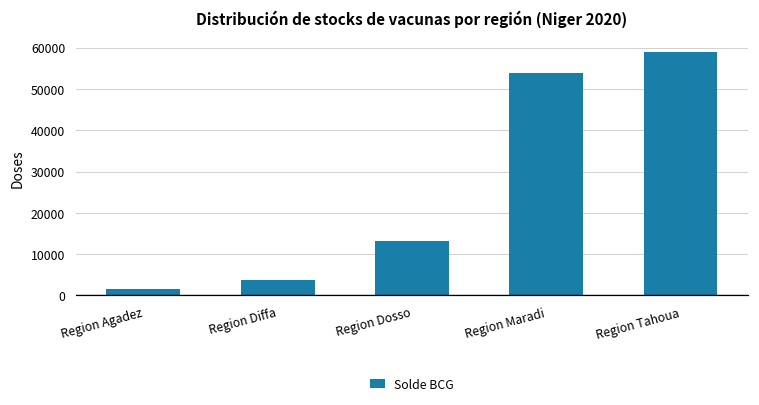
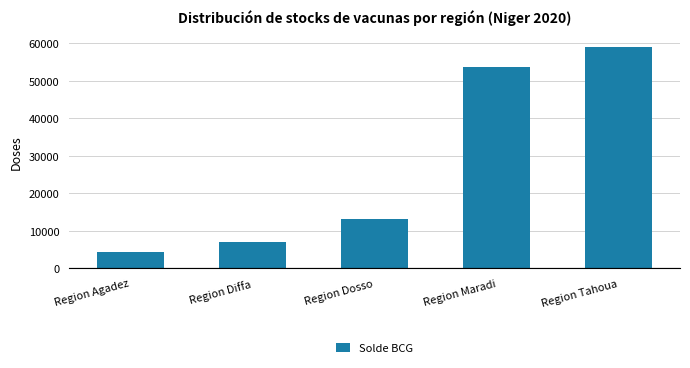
Region Agadez: 2000 -> 4000
Region Diffa: 4000 -> 7000
